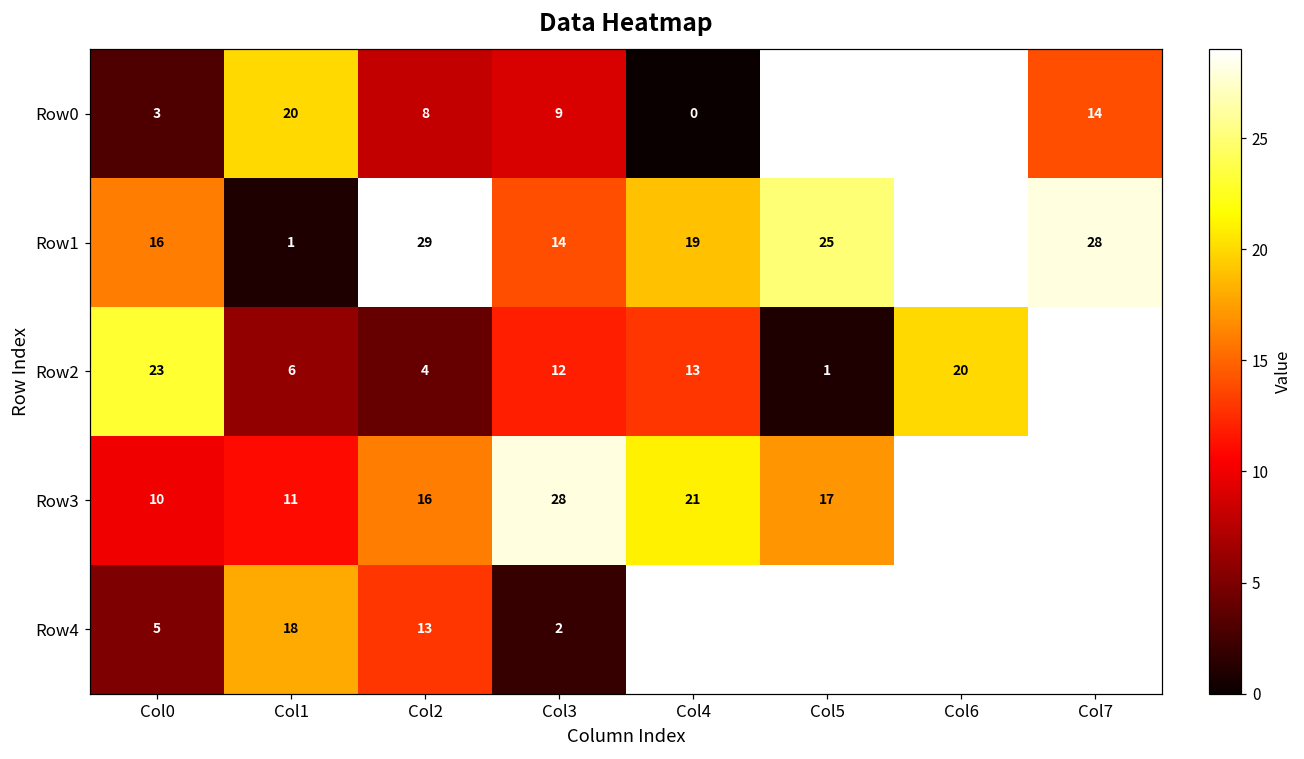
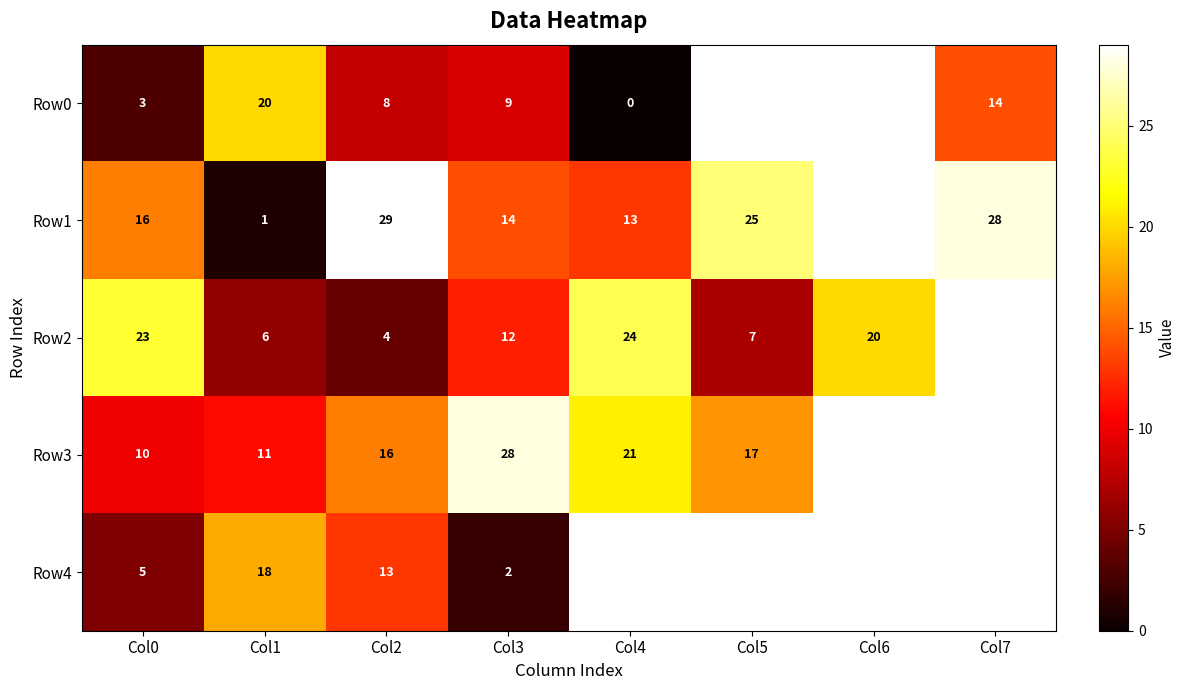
Row1, Col4: 19 -> 13
Row2, Col4: 13 -> 24
Row2, Col5: 1 -> 7
